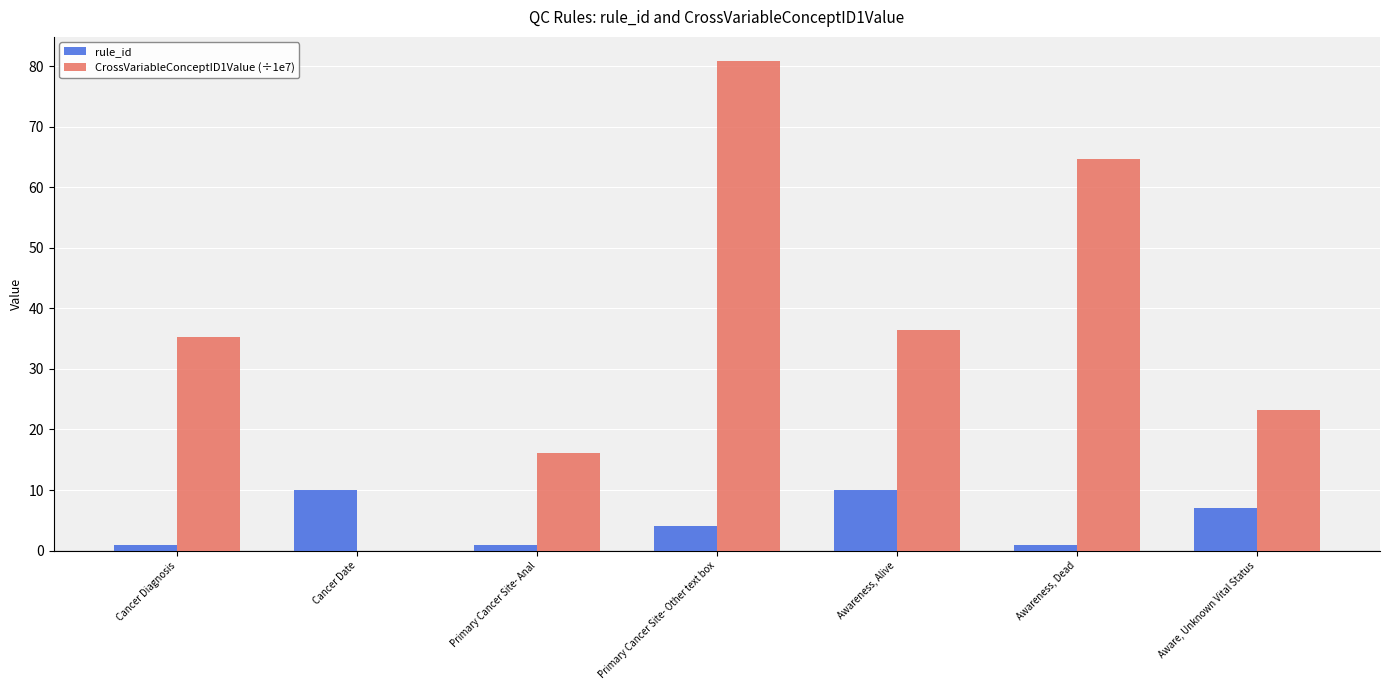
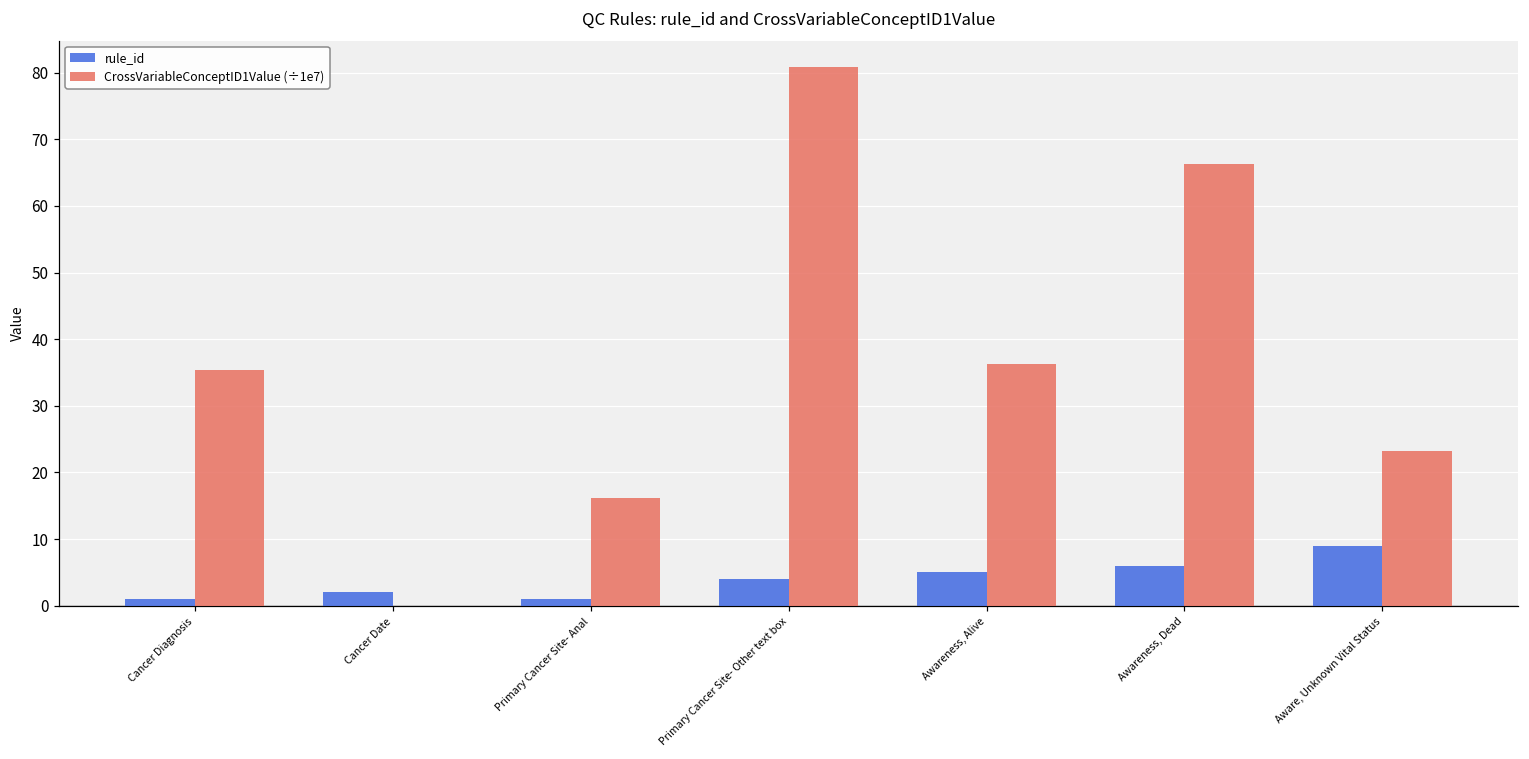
rule_id, Cancer Date: 10 -> 2
rule_id, Awareness, Alive: 10 -> 5
rule_id, Awareness, Dead: 1 -> 6
CrossVariableConceptID1Value (÷1e7), Awareness, Dead: 65 -> 66
rule_id, Aware, Unknown Vital Status: 7 -> 9
